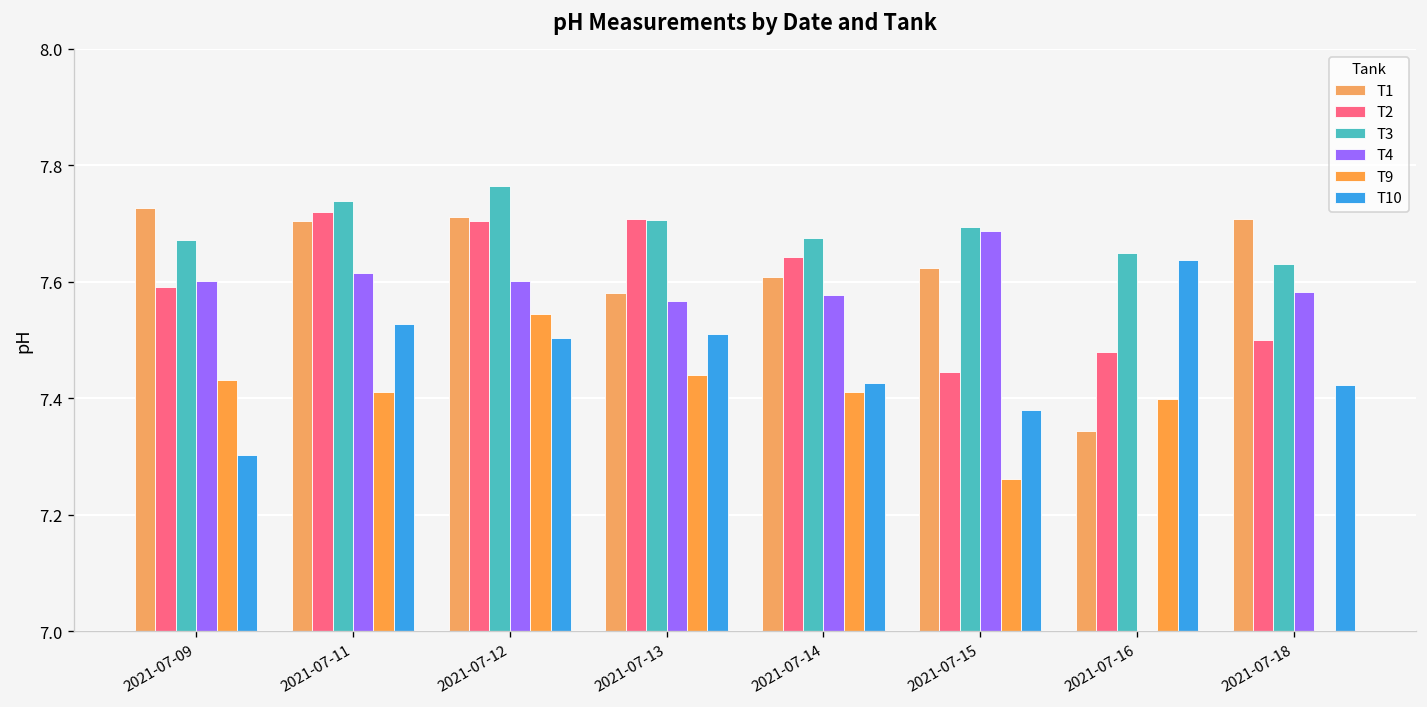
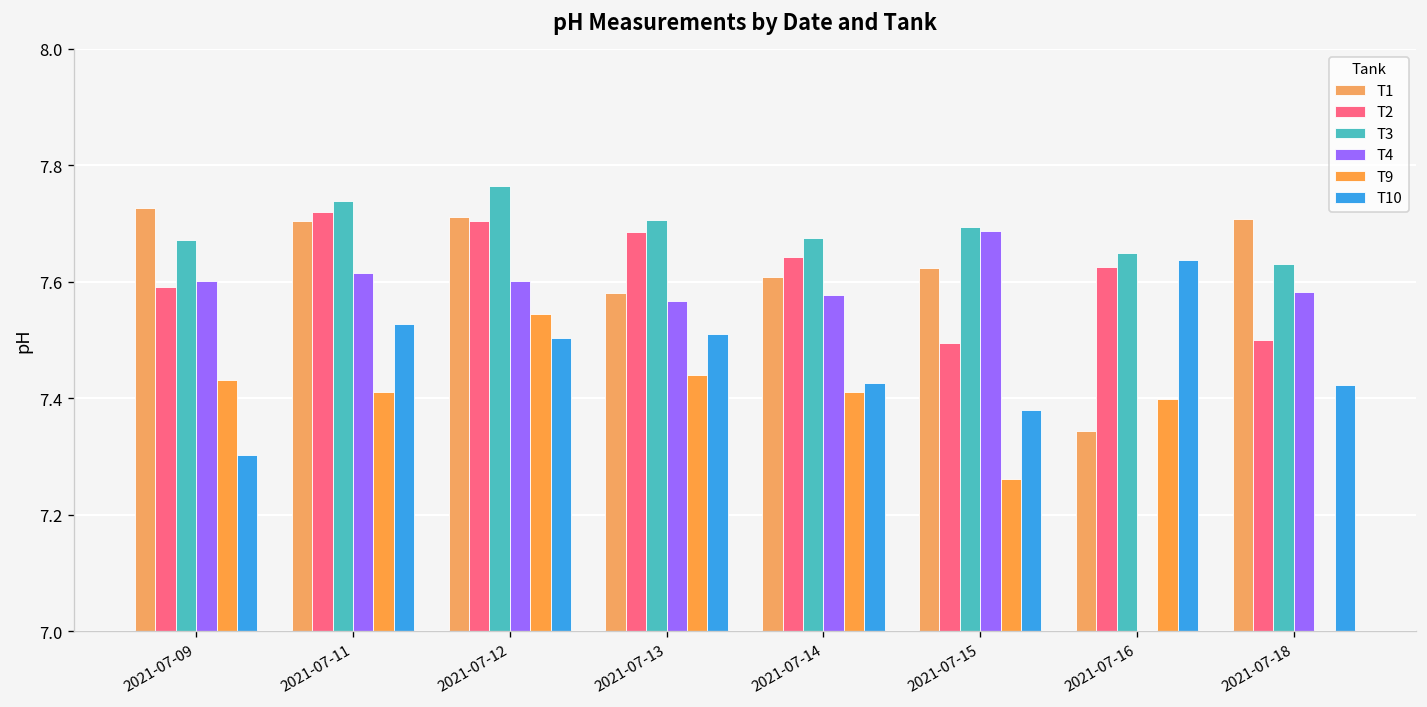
T2, 2021-07-13: 7.71 -> 7.69
T2, 2021-07-15: 7.45 -> 7.49
T2, 2021-07-16: 7.48 -> 7.63
